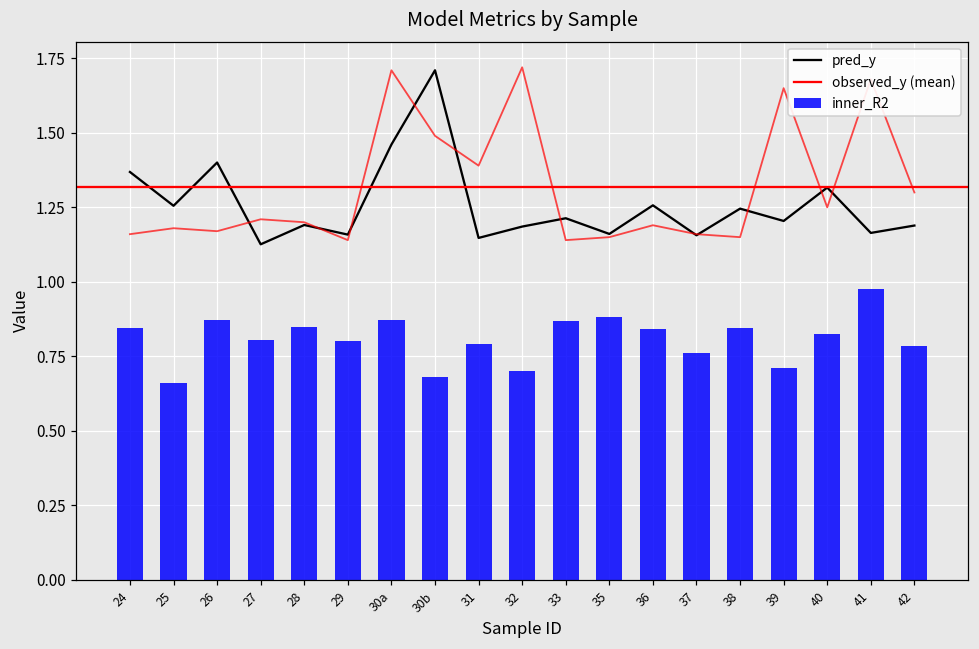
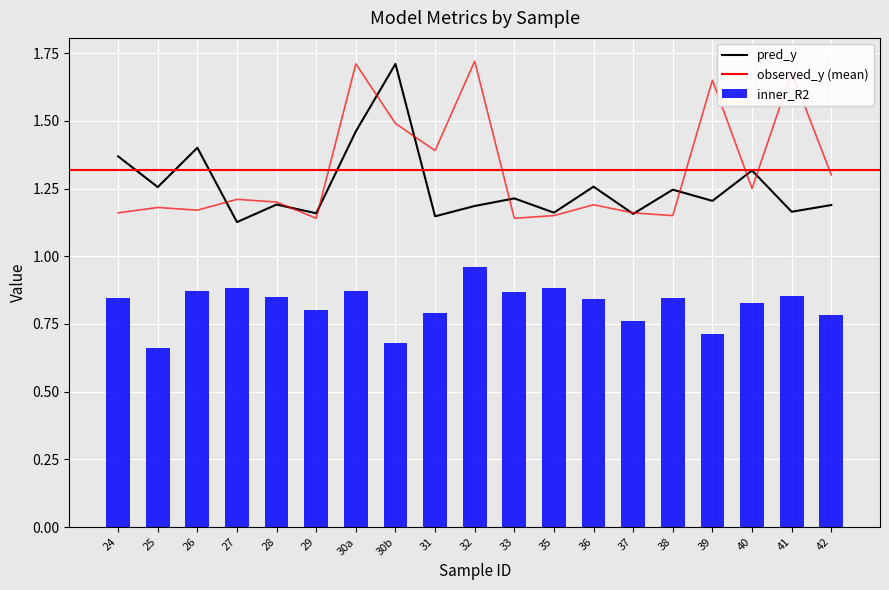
inner_R2, 27: 0.80 -> 0.88
inner_R2, 32: 0.70 -> 0.96
inner_R2, 41: 0.98 -> 0.85
